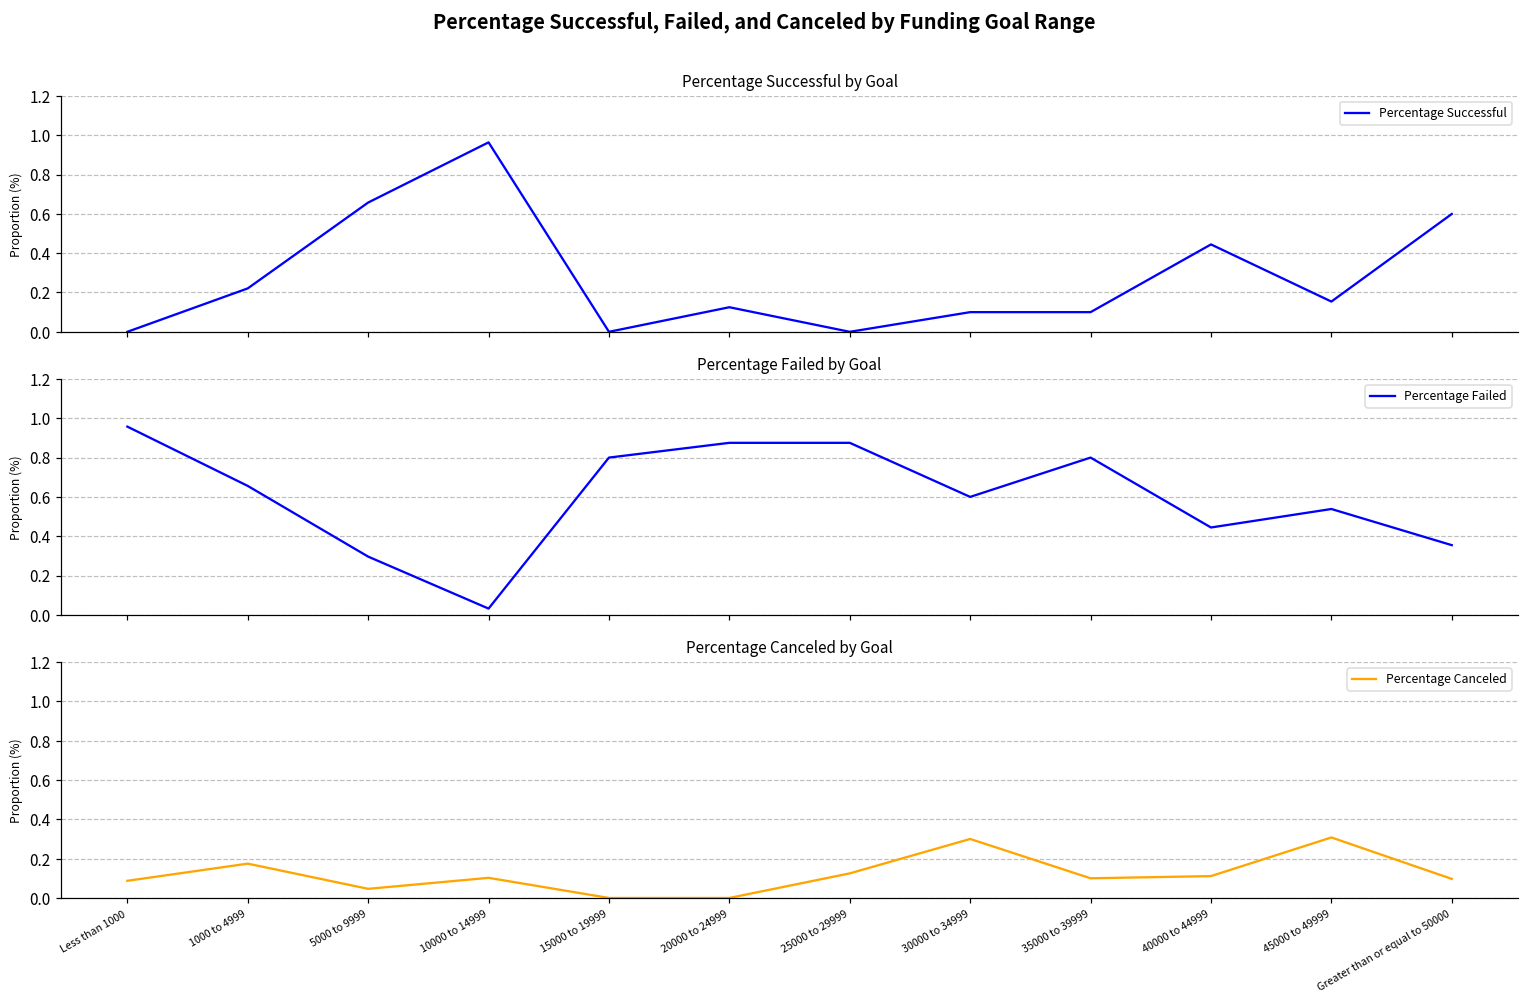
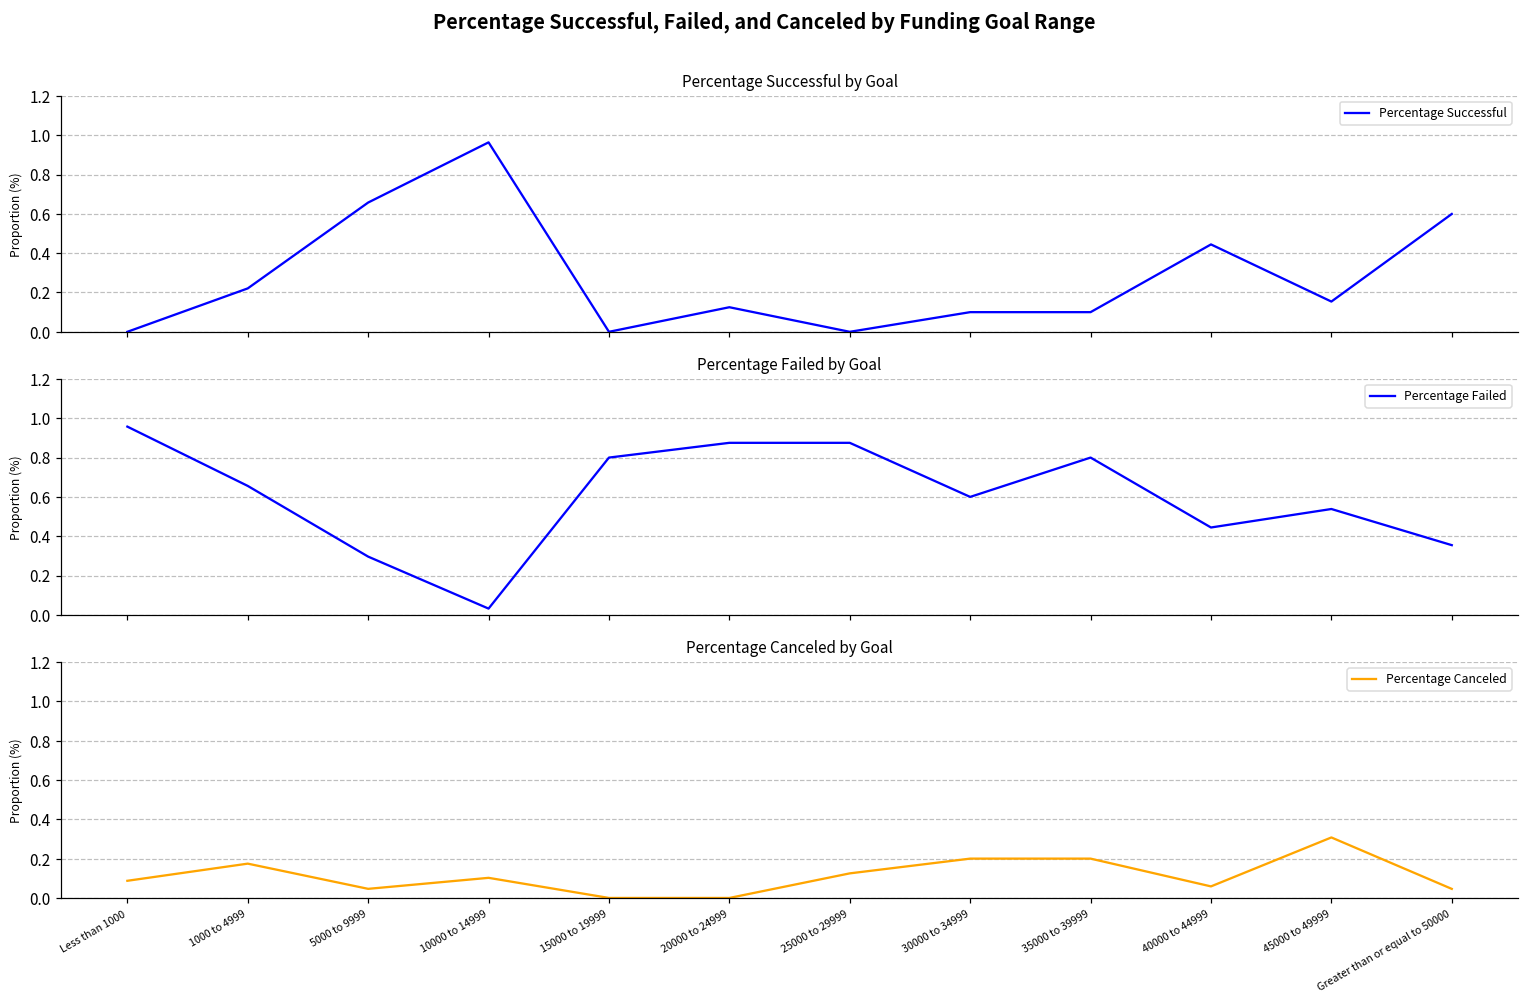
Percentage Canceled by Goal, 30000 to 34999: 0.3 -> 0.2
Percentage Canceled by Goal, 35000 to 39999: 0.1 -> 0.2
Percentage Canceled by Goal, 40000 to 44999: 0.11 -> 0.06
Percentage Canceled by Goal, Greater than or equal to 50000: 0.10 -> 0.05
